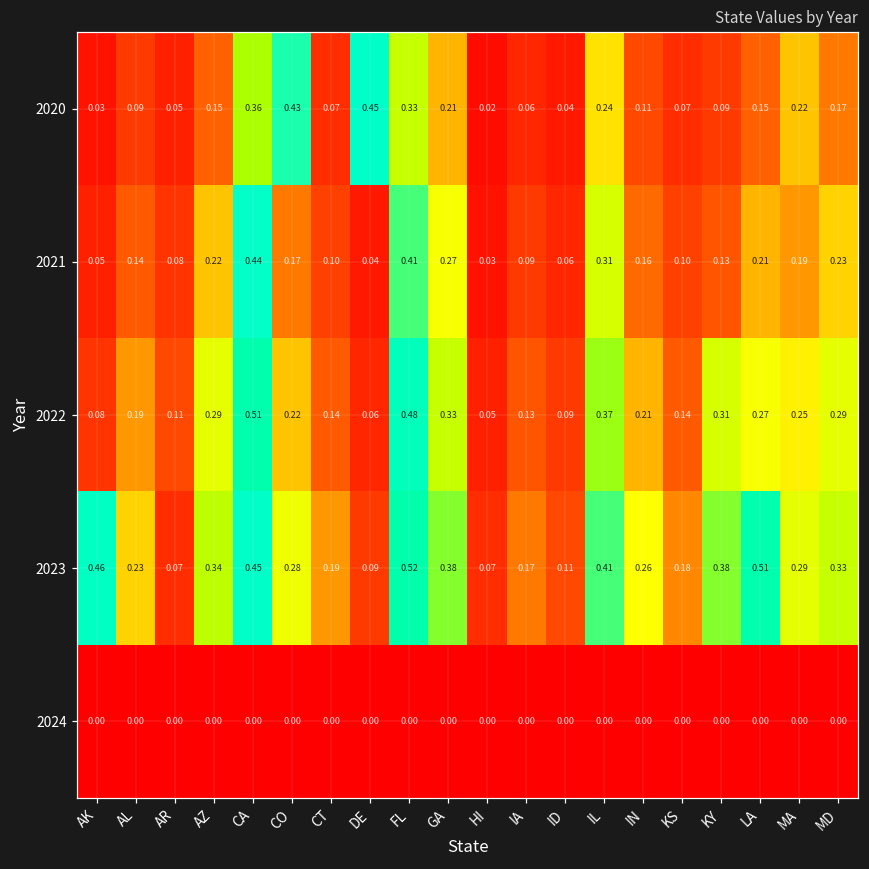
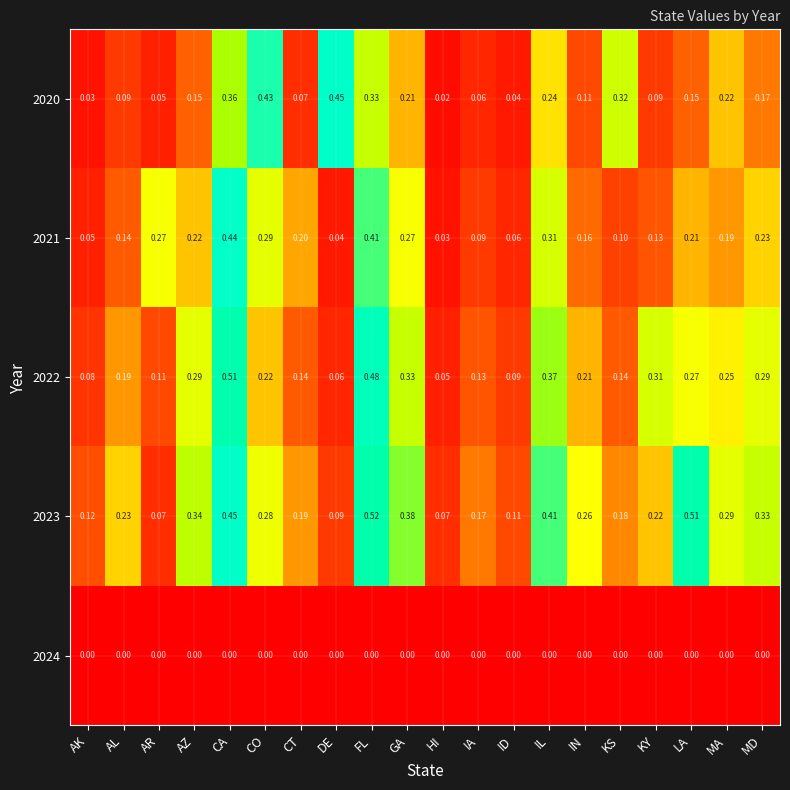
2020, KS: 0.07 -> 0.32
2021, AR: 0.08 -> 0.27
2021, CO: 0.17 -> 0.29
2021, CT: 0.10 -> 0.20
2023, AK: 0.46 -> 0.12
2023, KY: 0.38 -> 0.22
